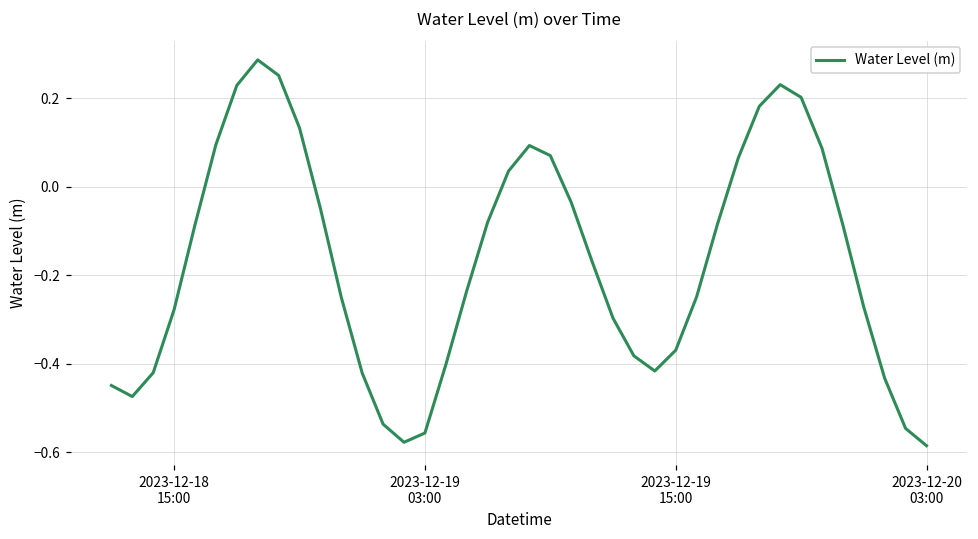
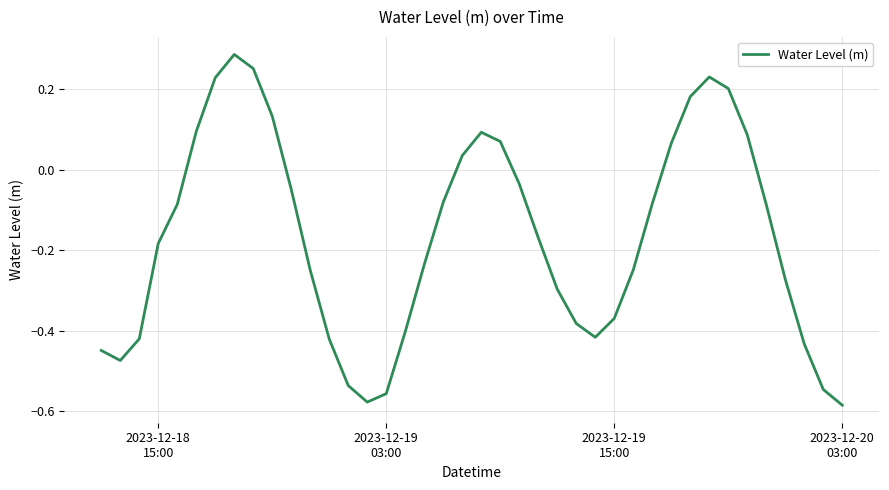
2023-12-18 15:00: -0.28 -> -0.18
